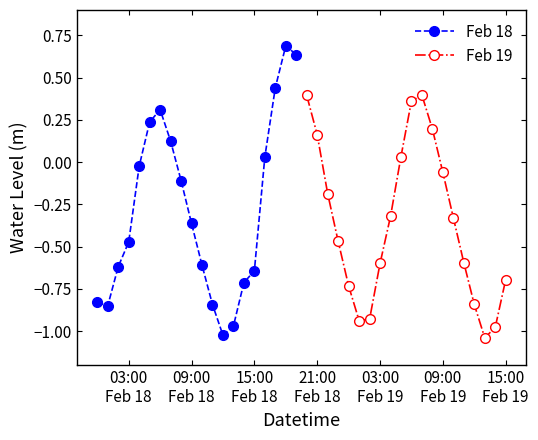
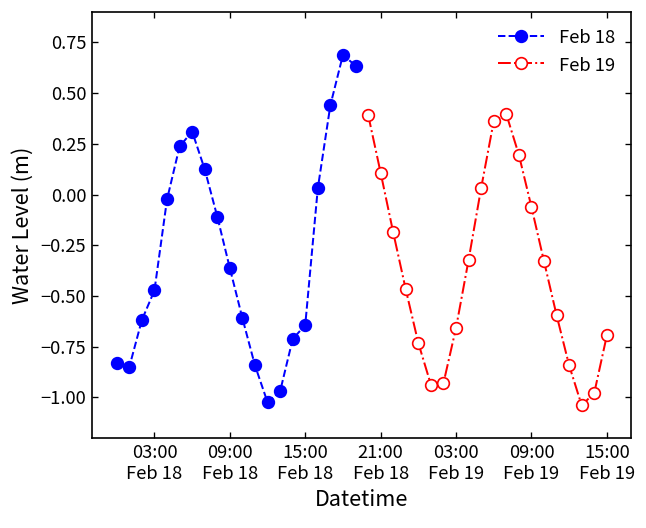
Feb 19, 21:00 Feb 18: 0.16 -> 0.11
Feb 19, 03:00 Feb 19: -0.60 -> -0.66
